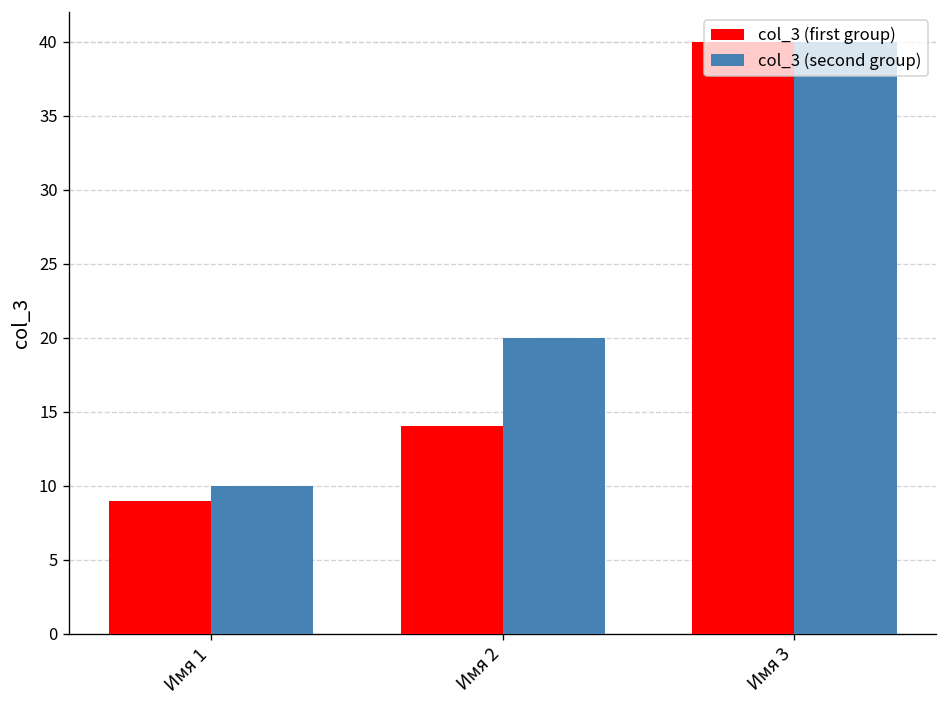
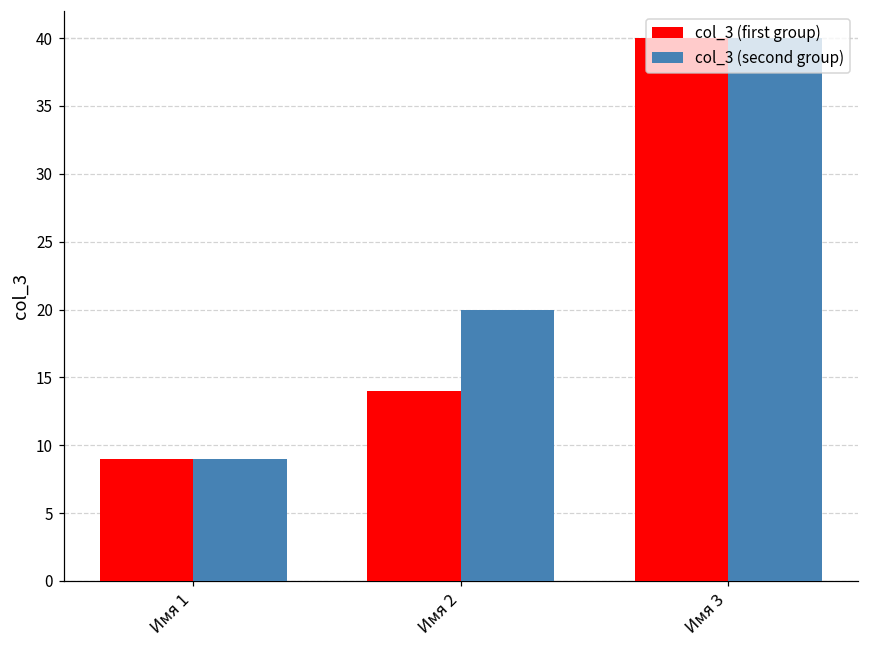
col_3 (second group), Имя 1: 10 -> 9
